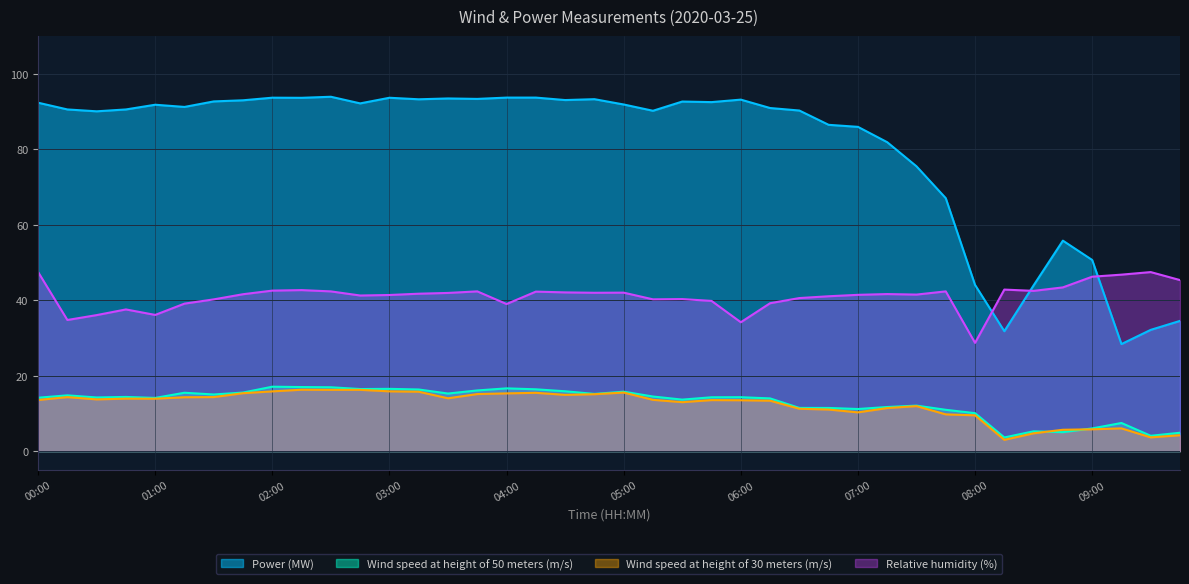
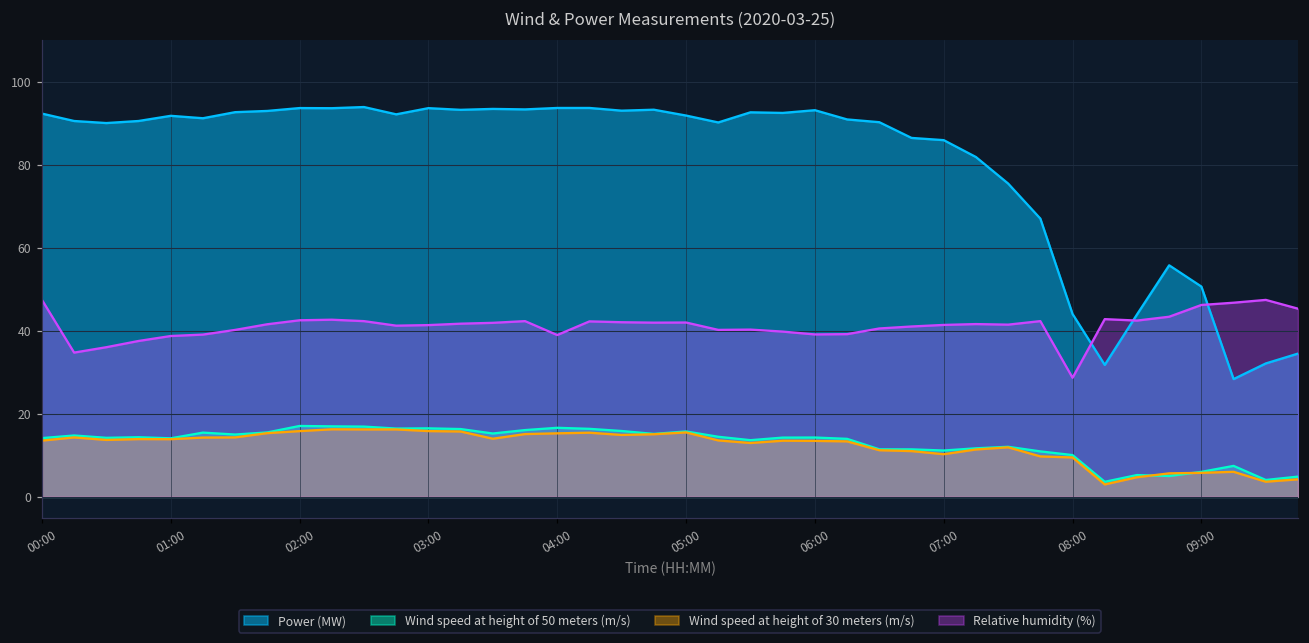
Relative humidity (%), 01:00: 36 -> 39
Relative humidity (%), 06:00: 34 -> 39
